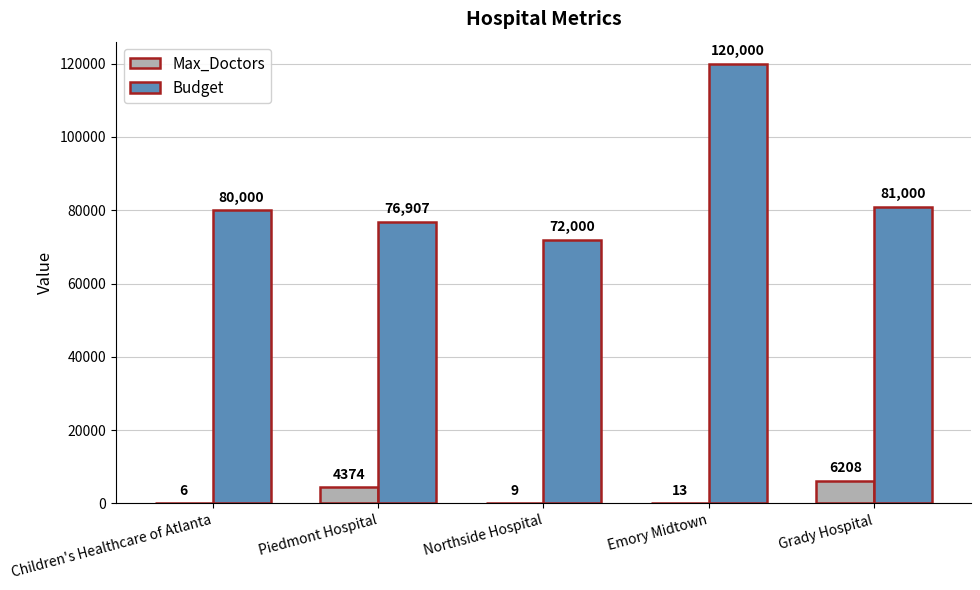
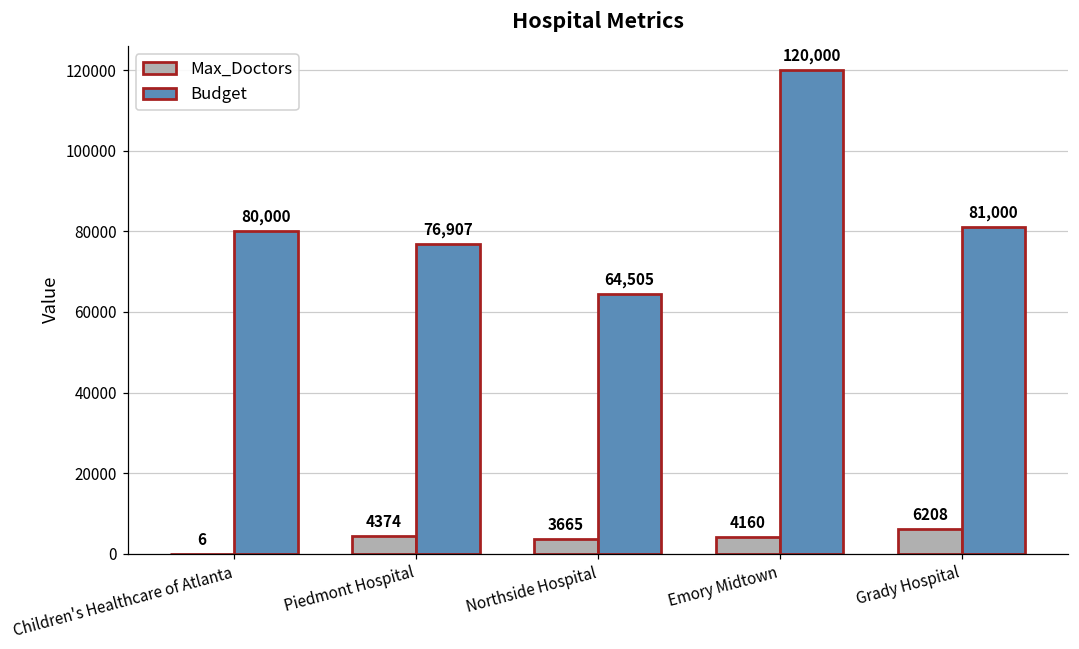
Max_Doctors, Northside Hospital: 9 -> 3665
Budget, Northside Hospital: 72,000 -> 64,505
Max_Doctors, Emory Midtown: 13 -> 4160
